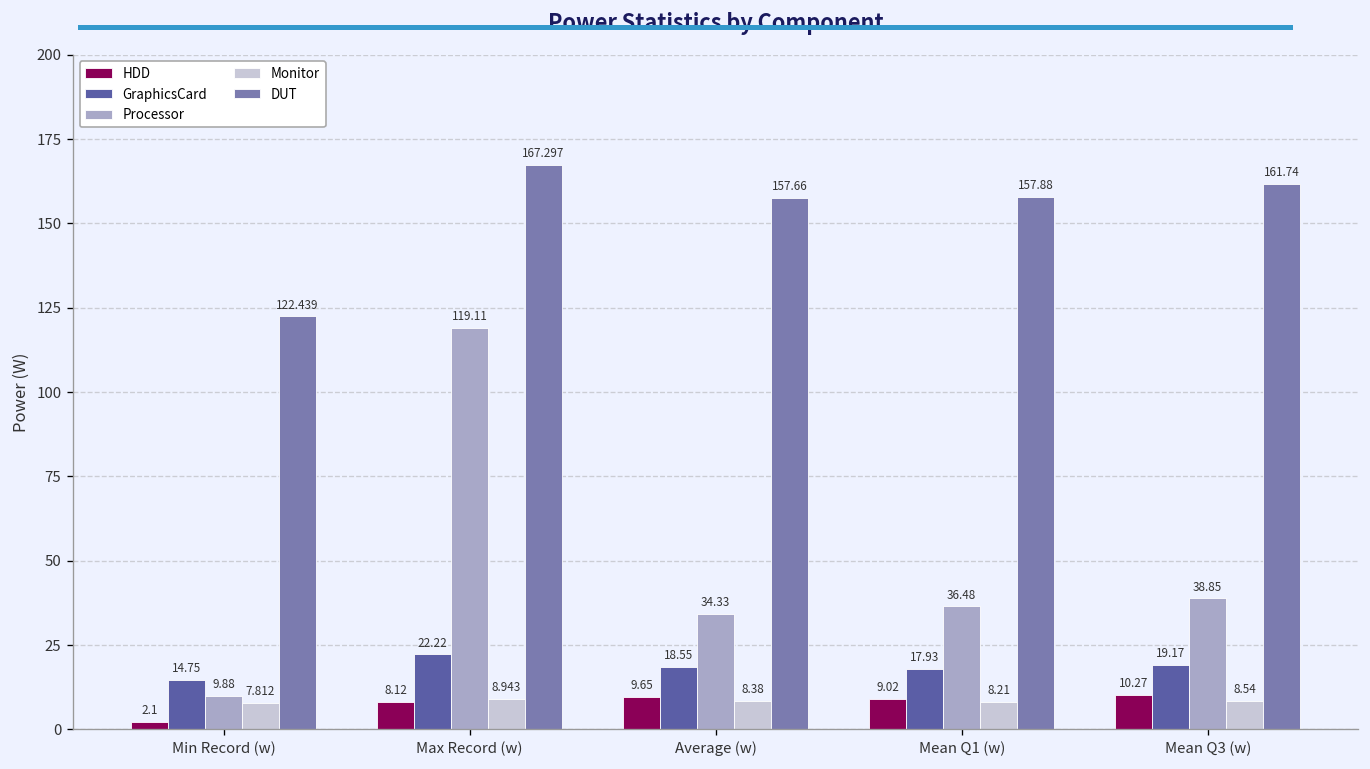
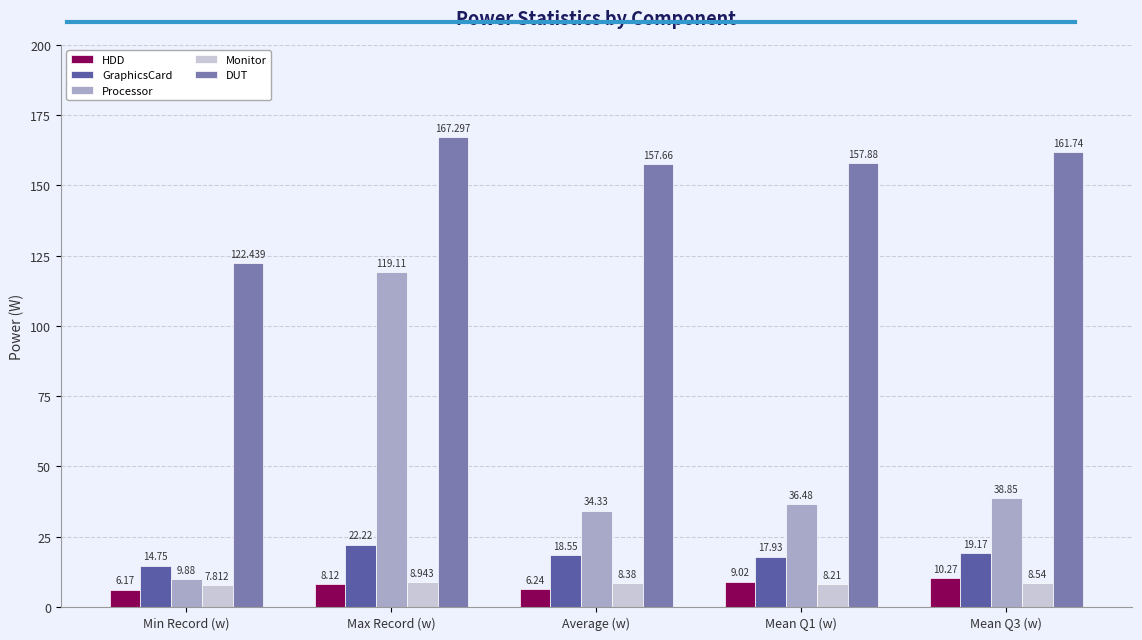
HDD, Min Record (w): 2.1 -> 6.17
HDD, Average (w): 9.65 -> 6.24
